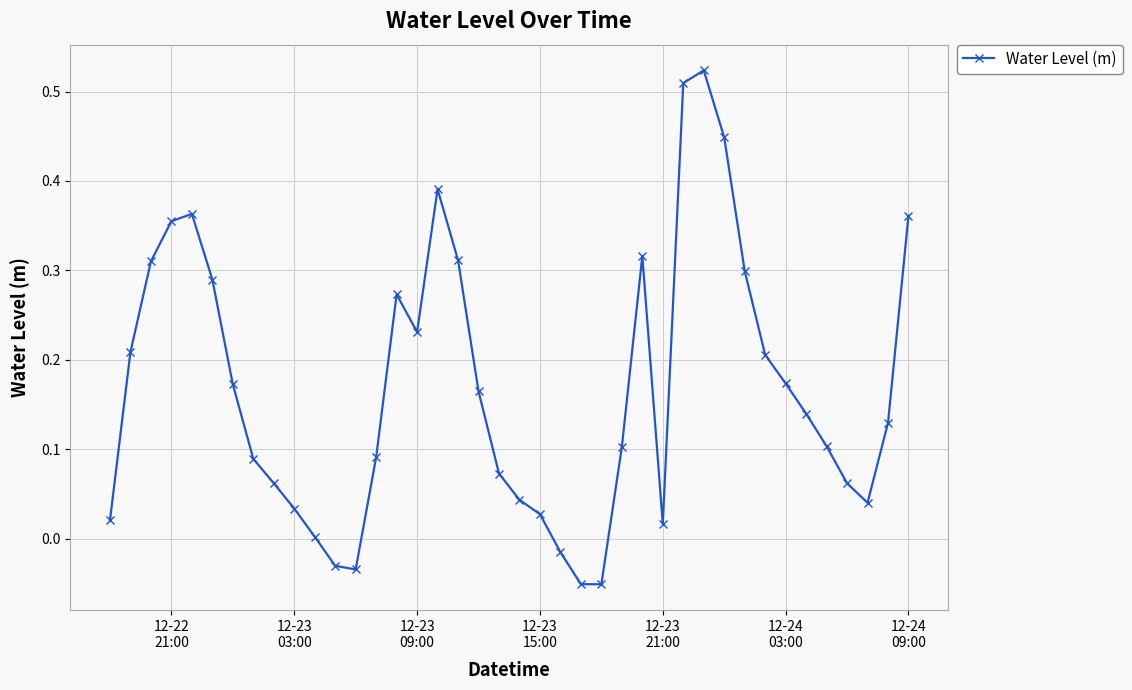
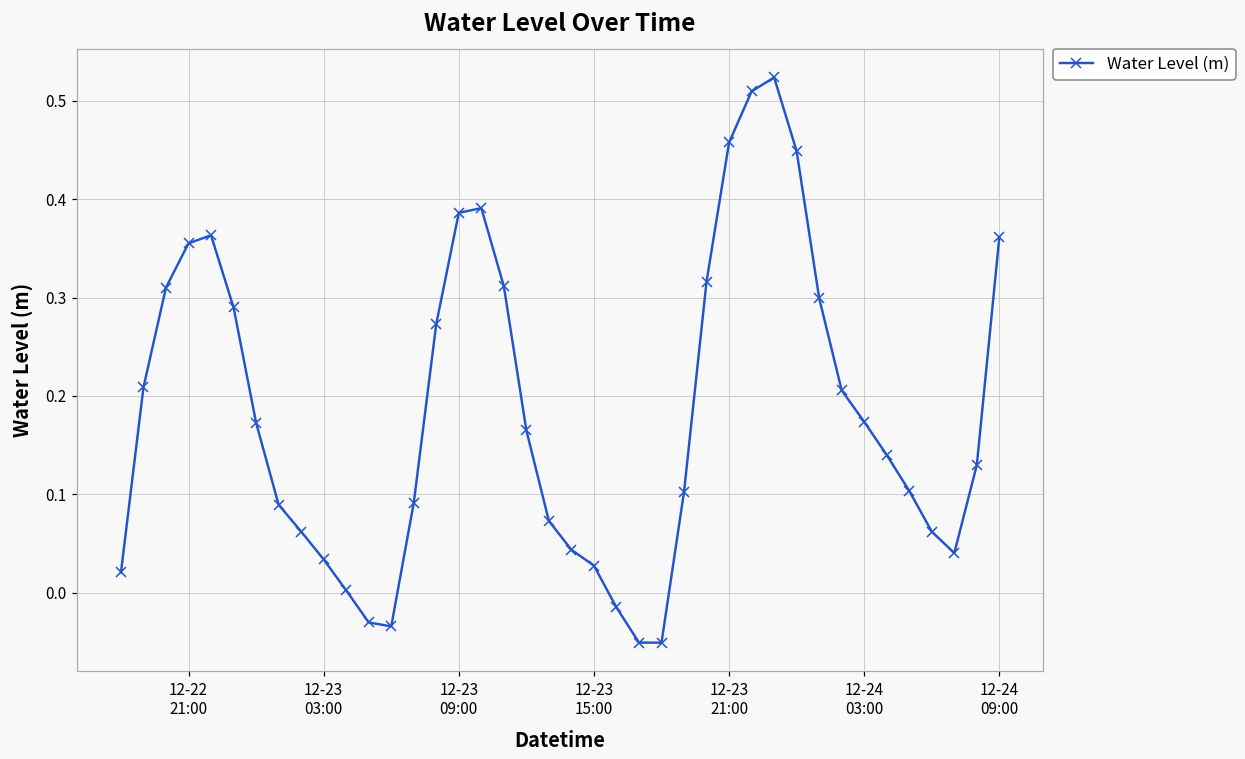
12-23 09:00: 0.23 -> 0.39
12-23 21:00: 0.02 -> 0.46
